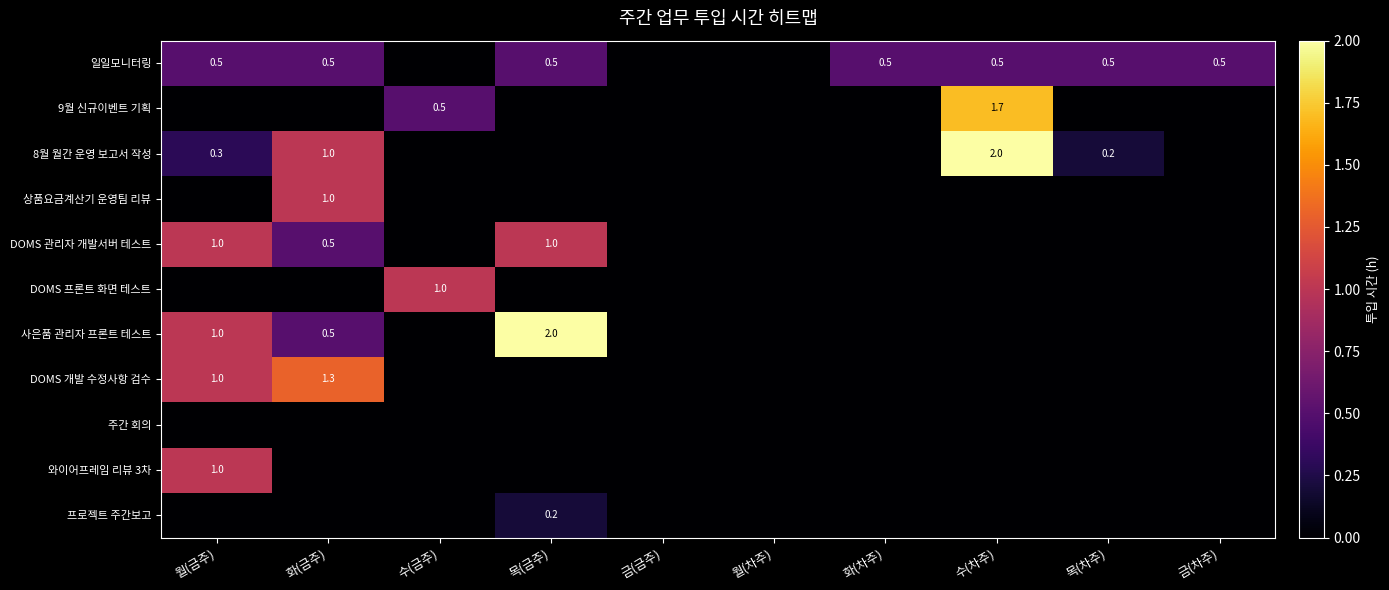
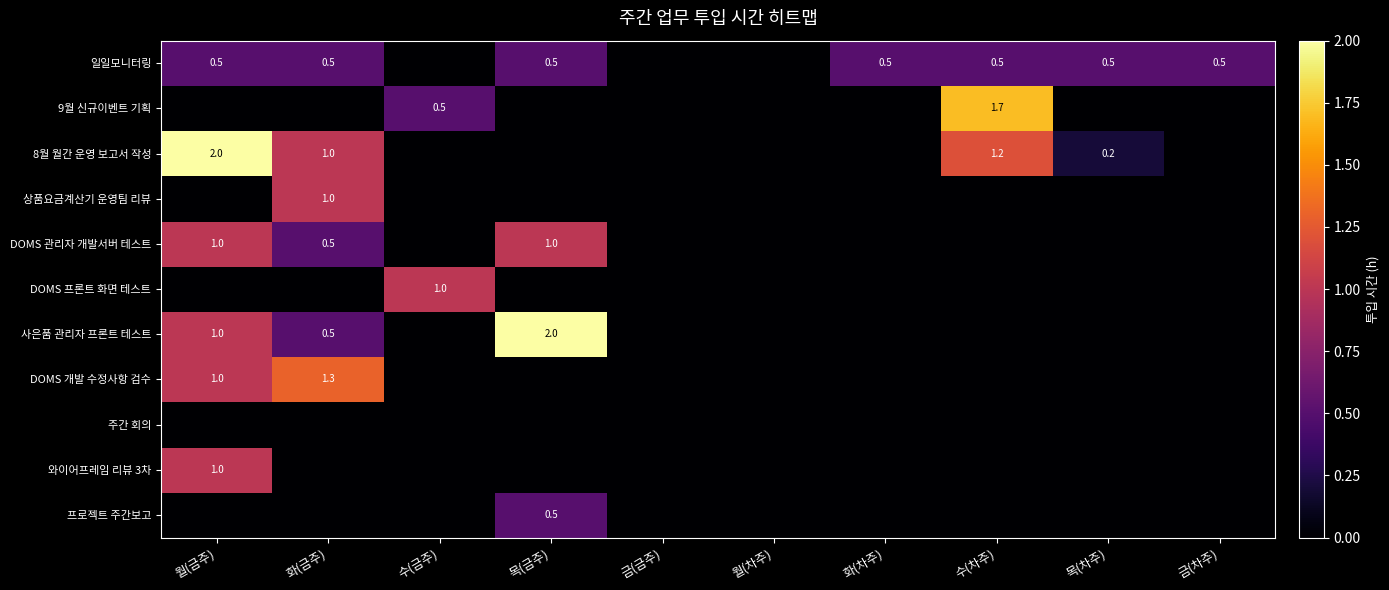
8월 월간 운영 보고서 작성, 월(금주): 0.3 -> 2.0
8월 월간 운영 보고서 작성, 수(차주): 2.0 -> 1.2
프로젝트 주간보고, 목(금주): 0.2 -> 0.5
